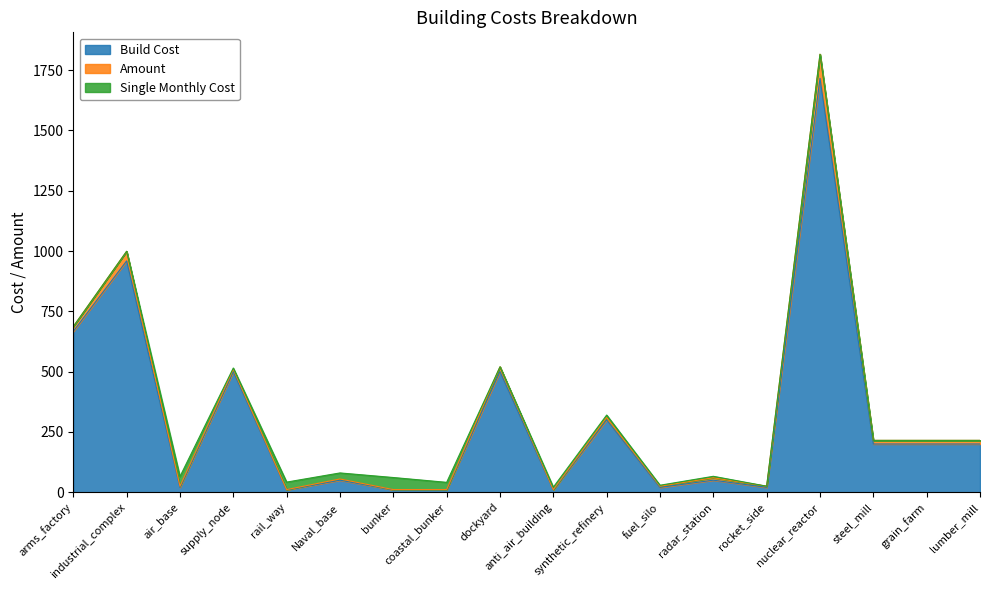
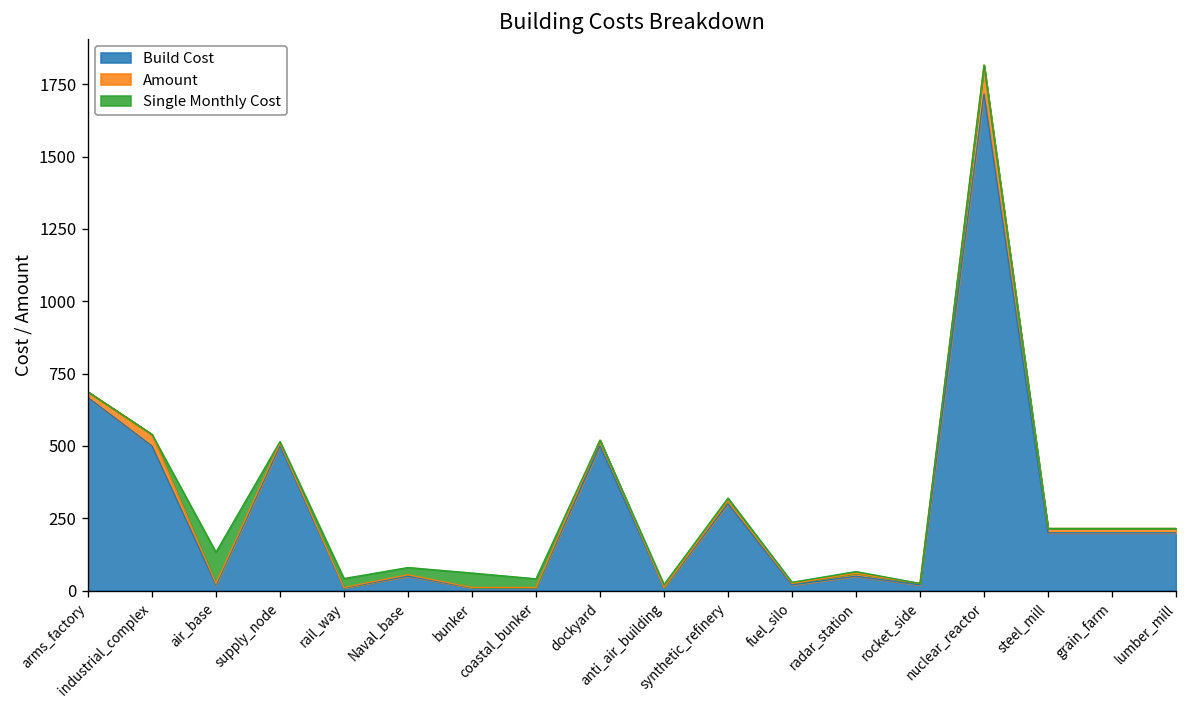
Build Cost, industrial_complex: 960 -> 500
Single Monthly Cost, air_base: 40 -> 110
